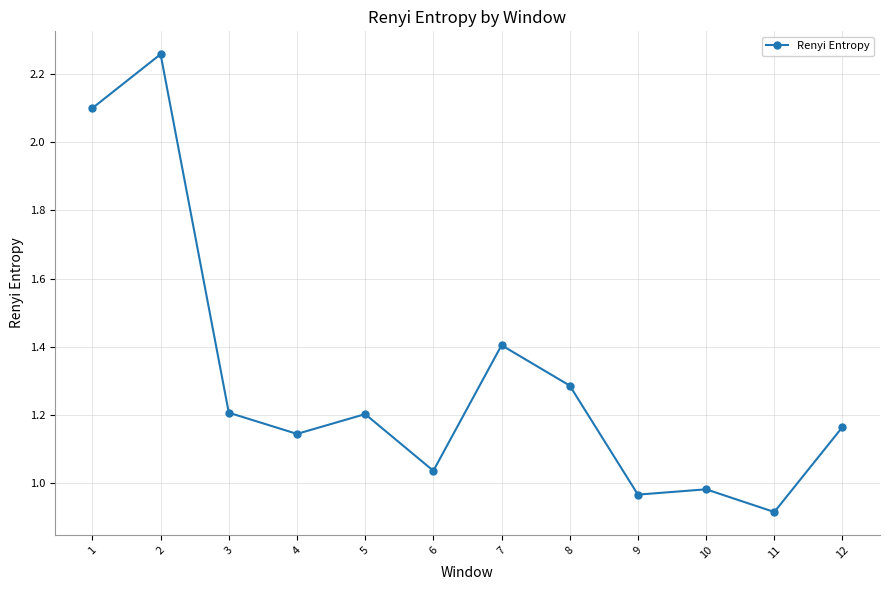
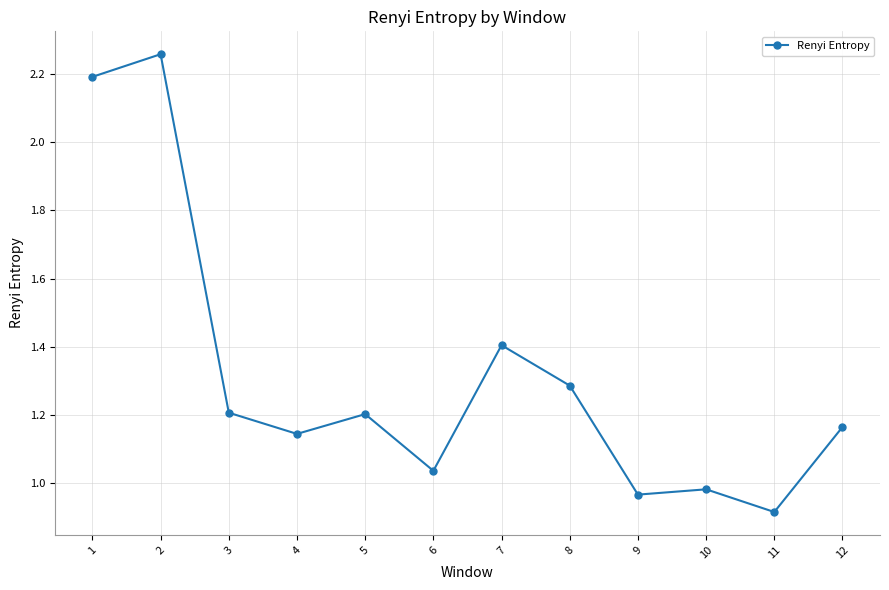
1: 2.10 -> 2.19
